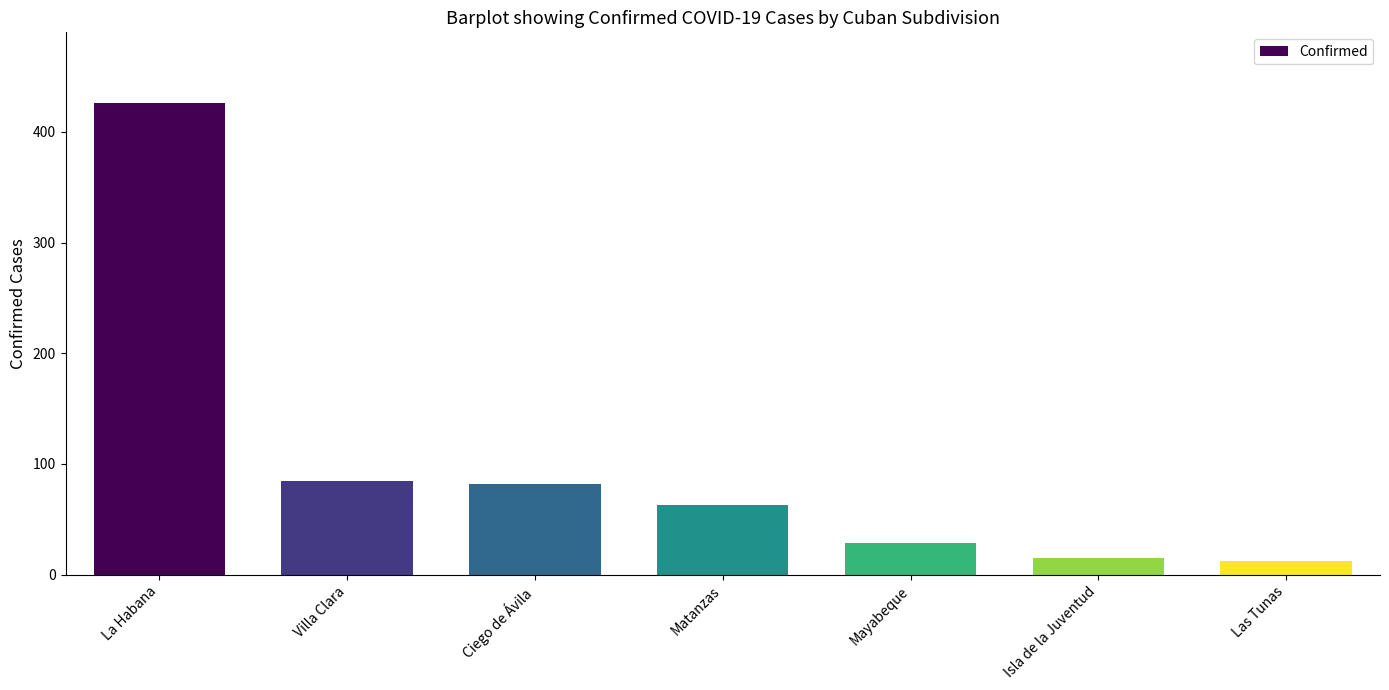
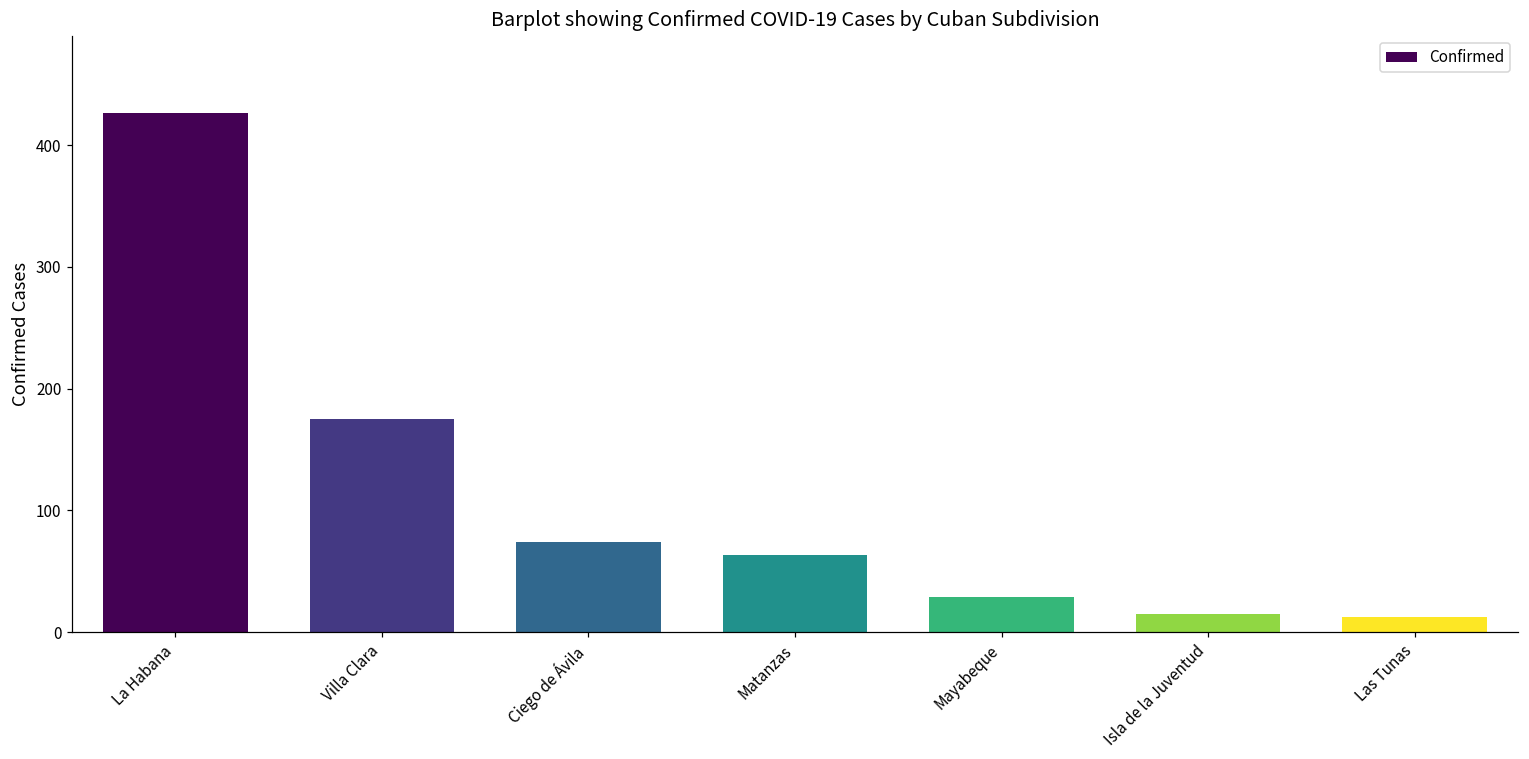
Villa Clara: 85 -> 175
Ciego de Ávila: 82 -> 74
